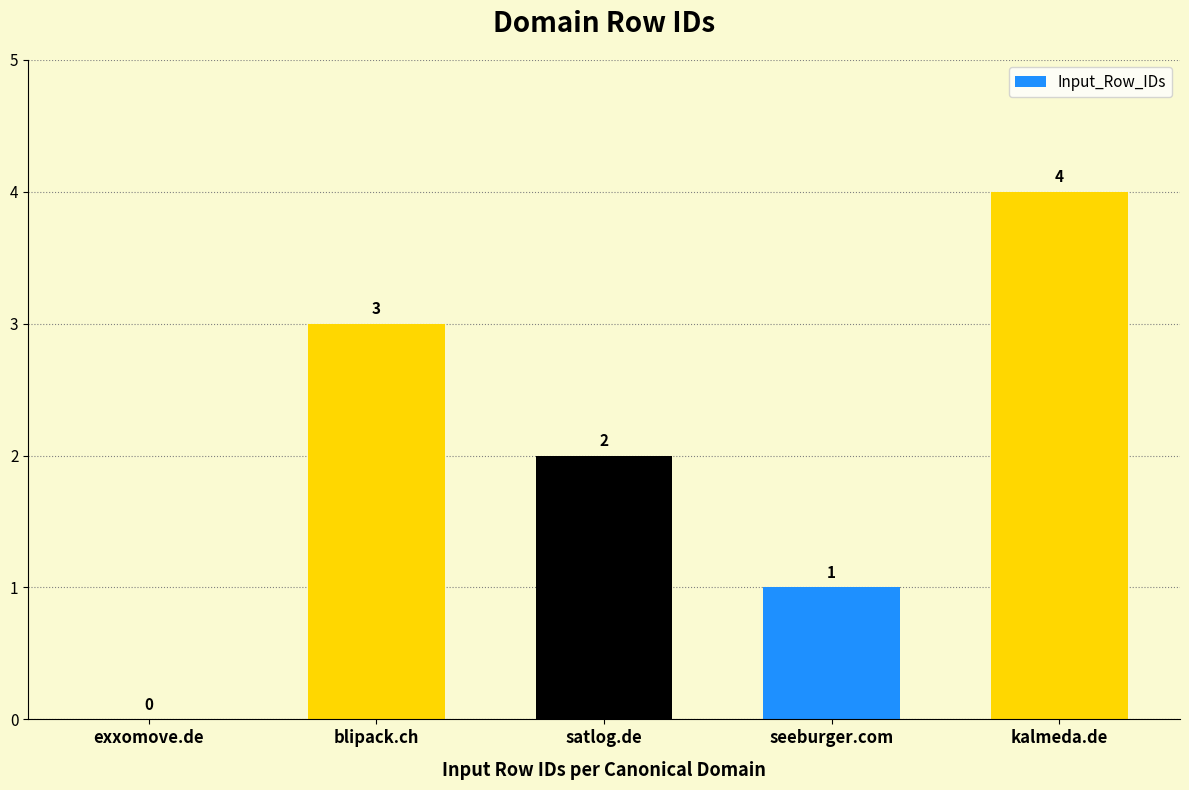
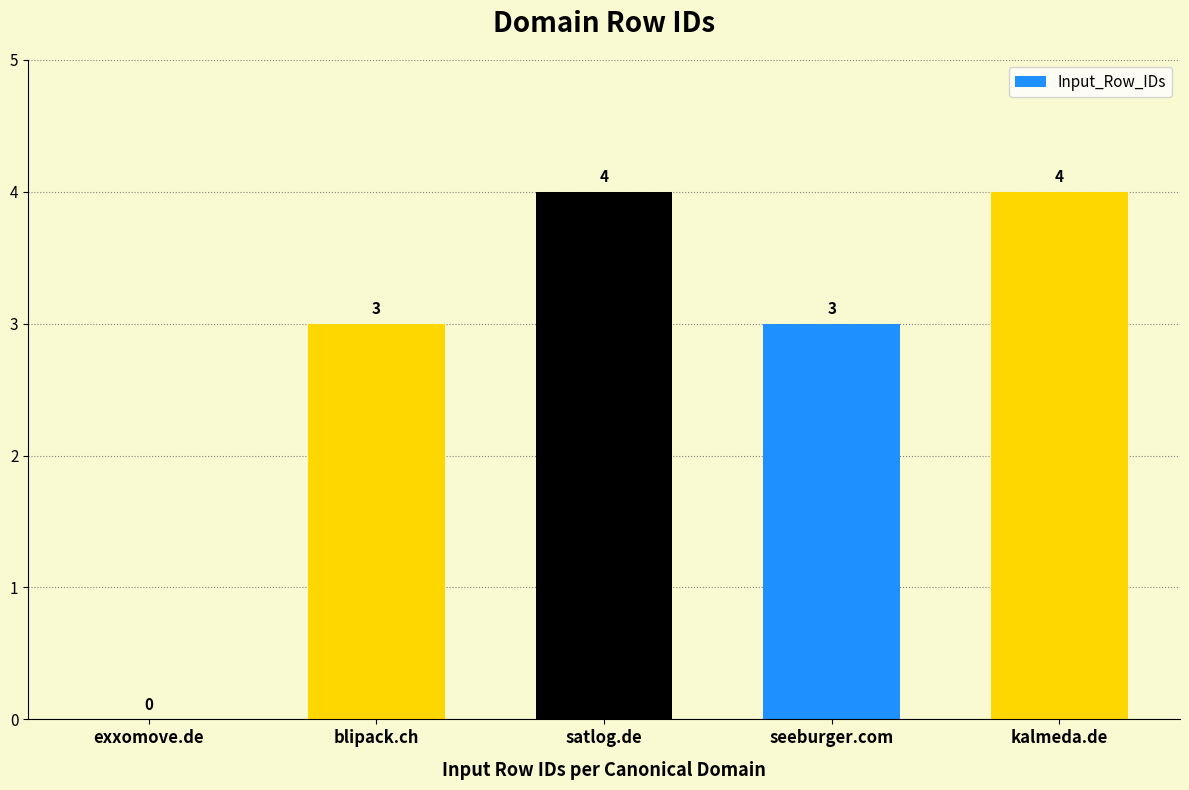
satlog.de: 2 -> 4
seeburger.com: 1 -> 3
